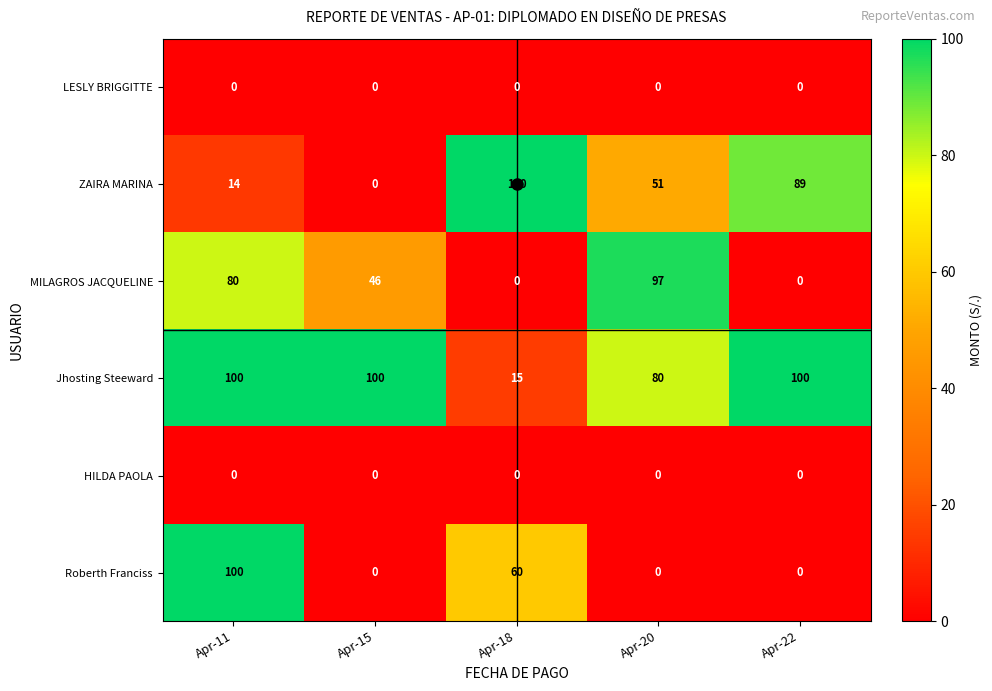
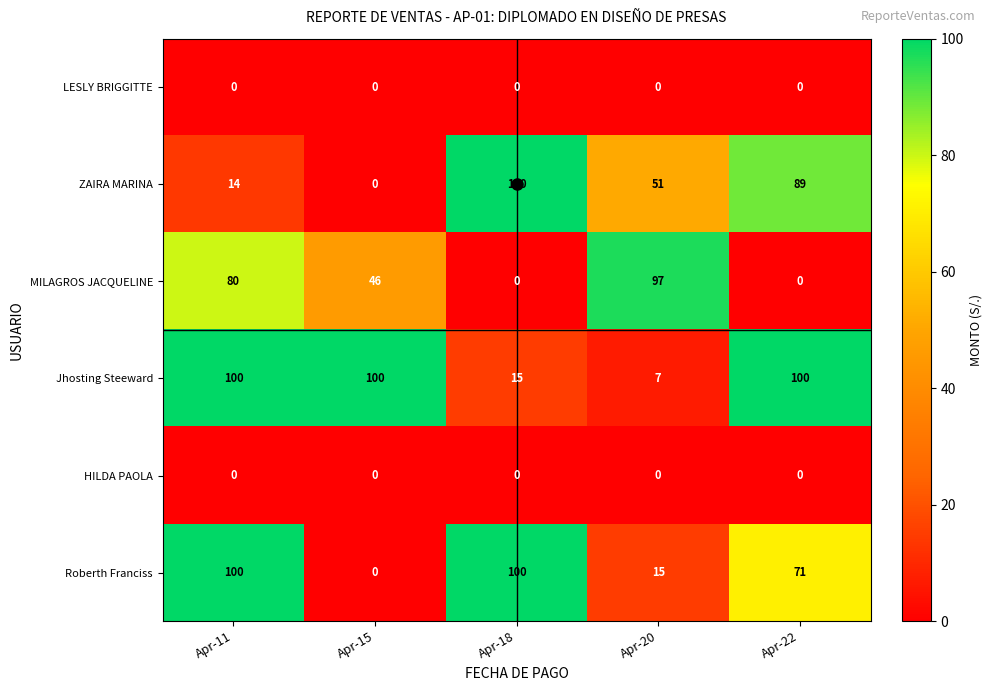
Jhosting Steeward, Apr-20: 80 -> 7
Roberth Franciss, Apr-18: 60 -> 100
Roberth Franciss, Apr-20: 0 -> 15
Roberth Franciss, Apr-22: 0 -> 71
